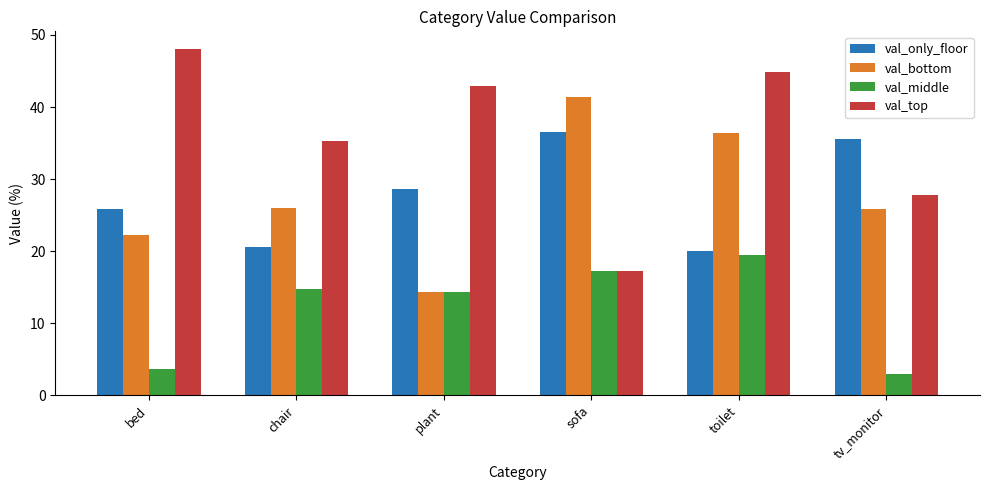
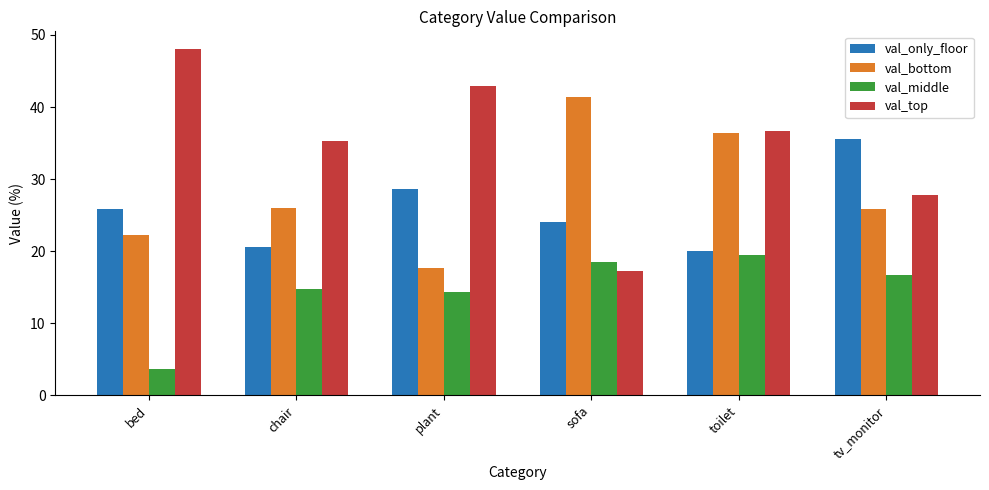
val_bottom, plant: 14 -> 18
val_only_floor, sofa: 37 -> 24
val_middle, sofa: 17 -> 19
val_top, toilet: 45 -> 37
val_middle, tv_monitor: 3 -> 17
